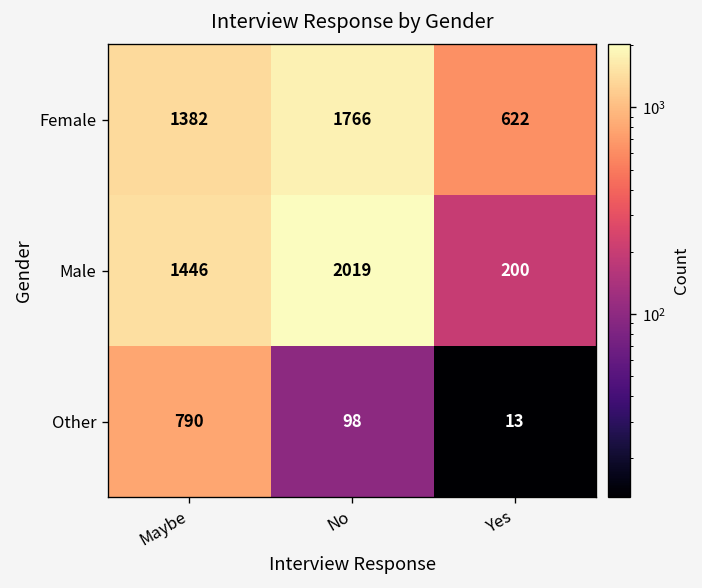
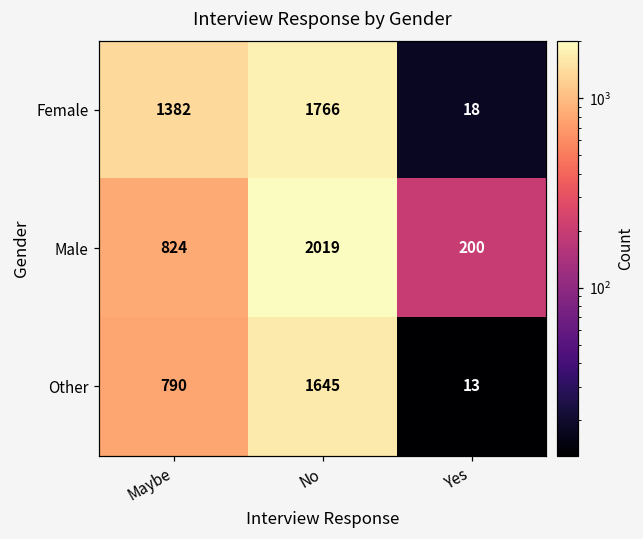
Female, Yes: 622 -> 18
Male, Maybe: 1446 -> 824
Other, No: 98 -> 1645
